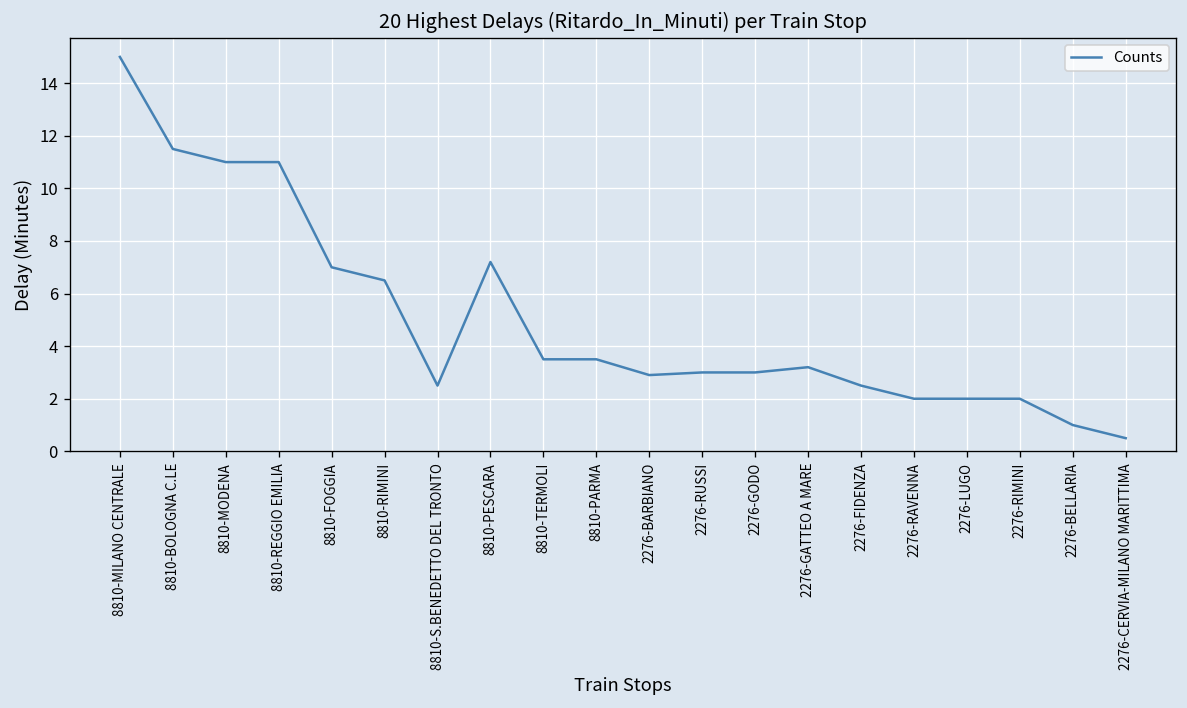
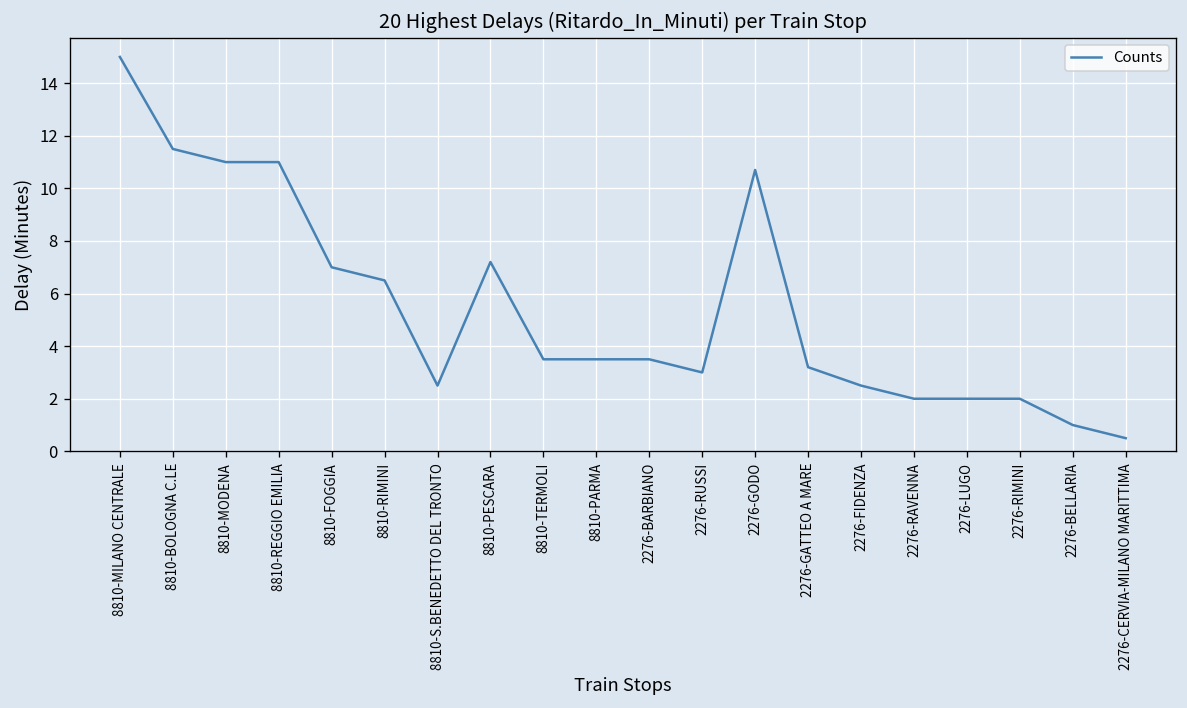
2276-BARBIANO: 2.9 -> 3.5
2276-GODO: 3.0 -> 10.7
